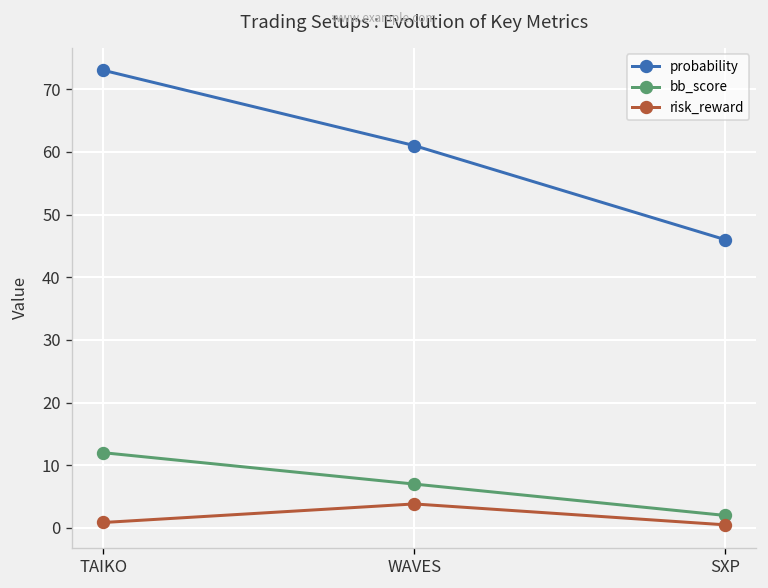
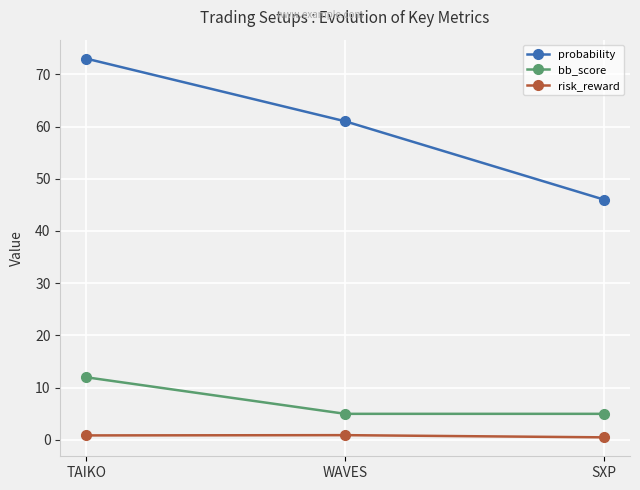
bb_score, WAVES: 7 -> 5
risk_reward, WAVES: 4 -> 1
bb_score, SXP: 2 -> 5
